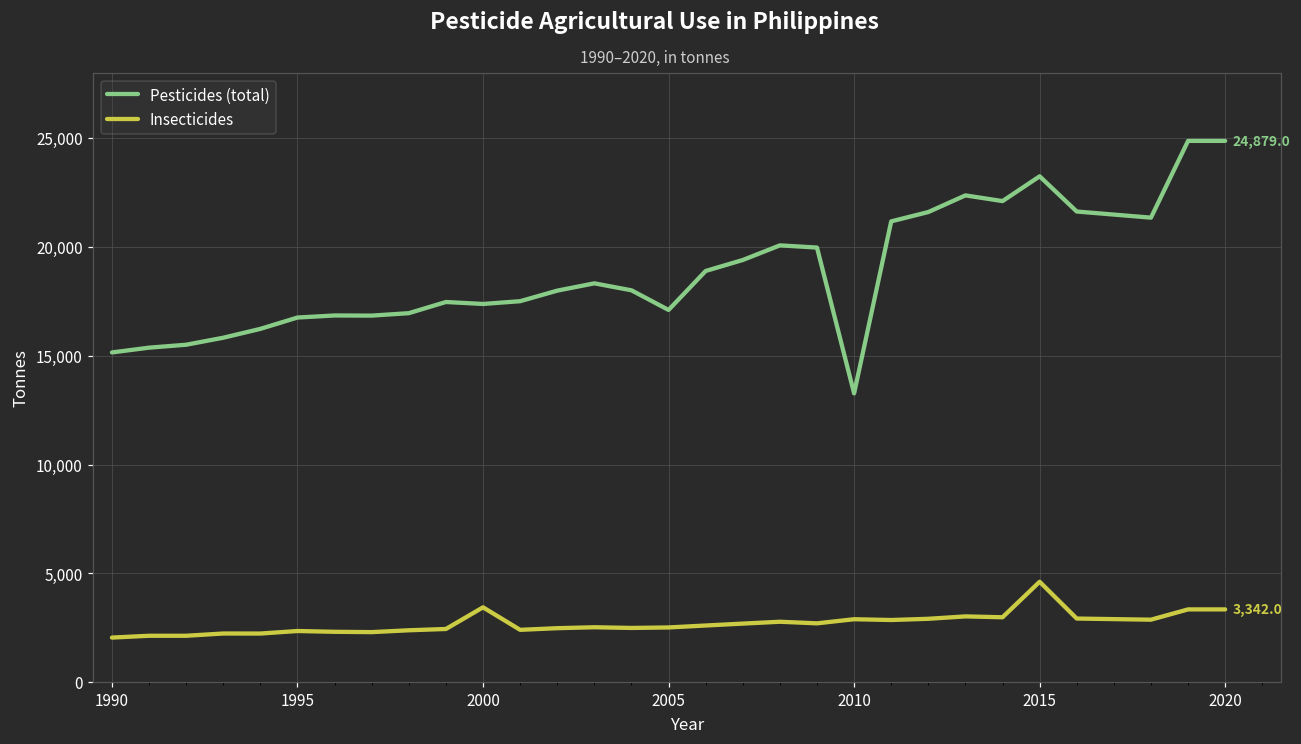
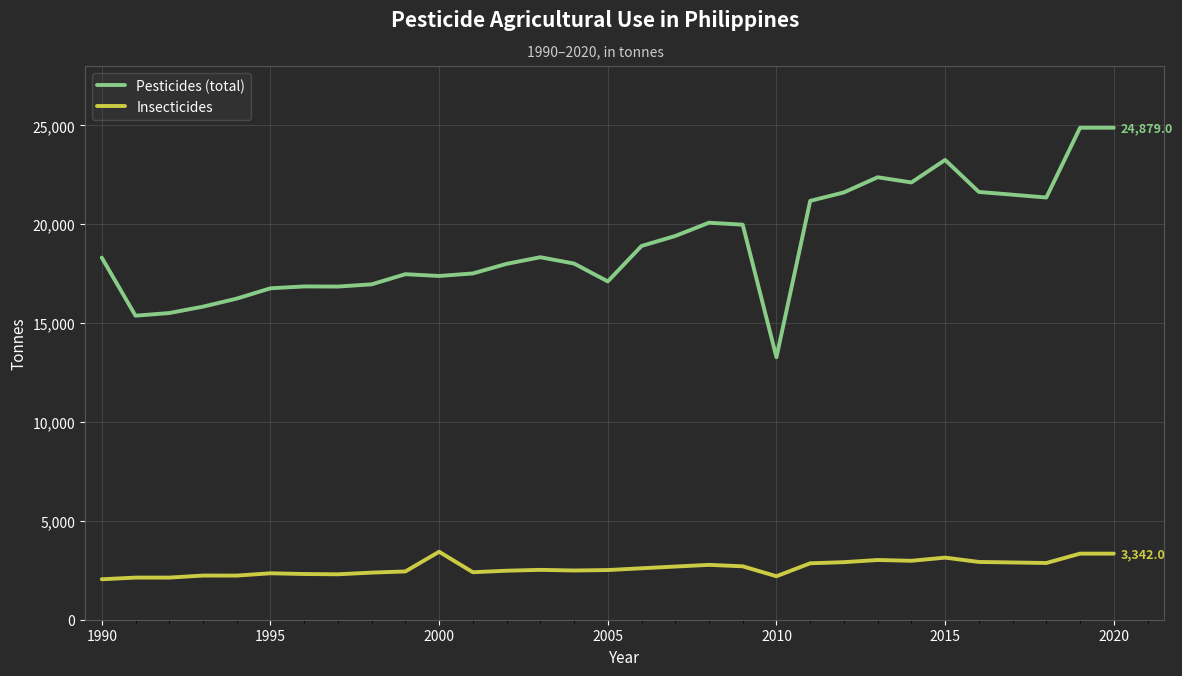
Pesticides (total), 1990: 15,200 -> 18,300
Insecticides, 2010: 2,900 -> 2,200
Insecticides, 2015: 4,600 -> 3,100
